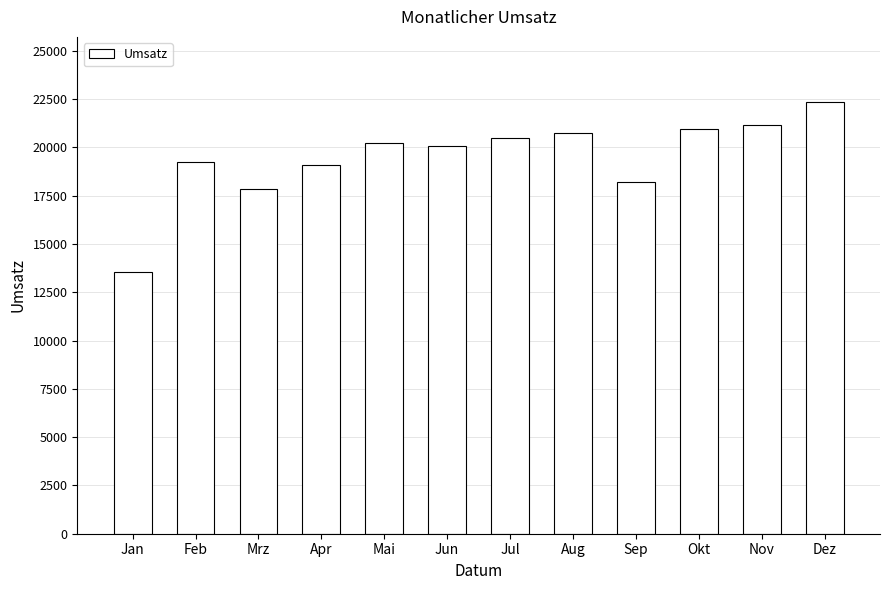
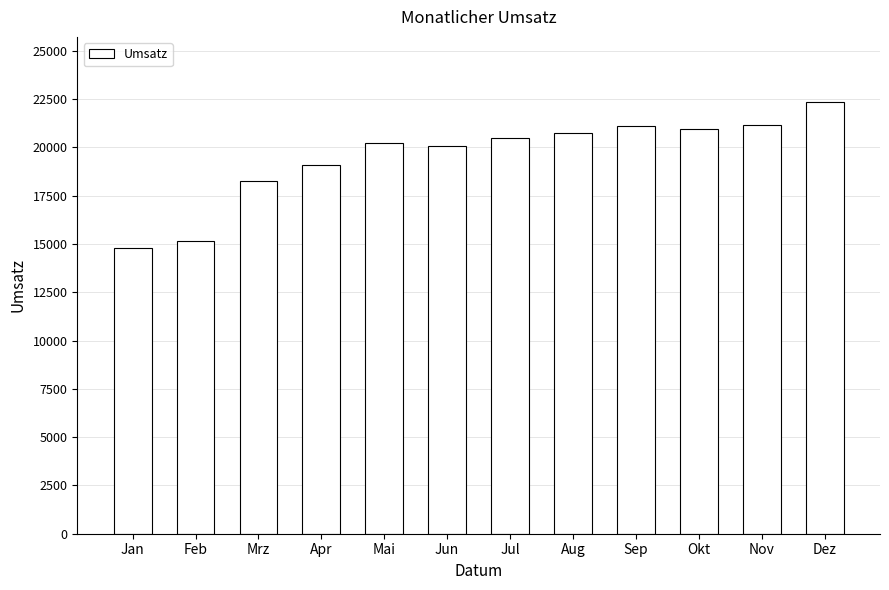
Jan: 13500 -> 14800
Feb: 19300 -> 15200
Mrz: 17800 -> 18300
Sep: 18200 -> 21100
